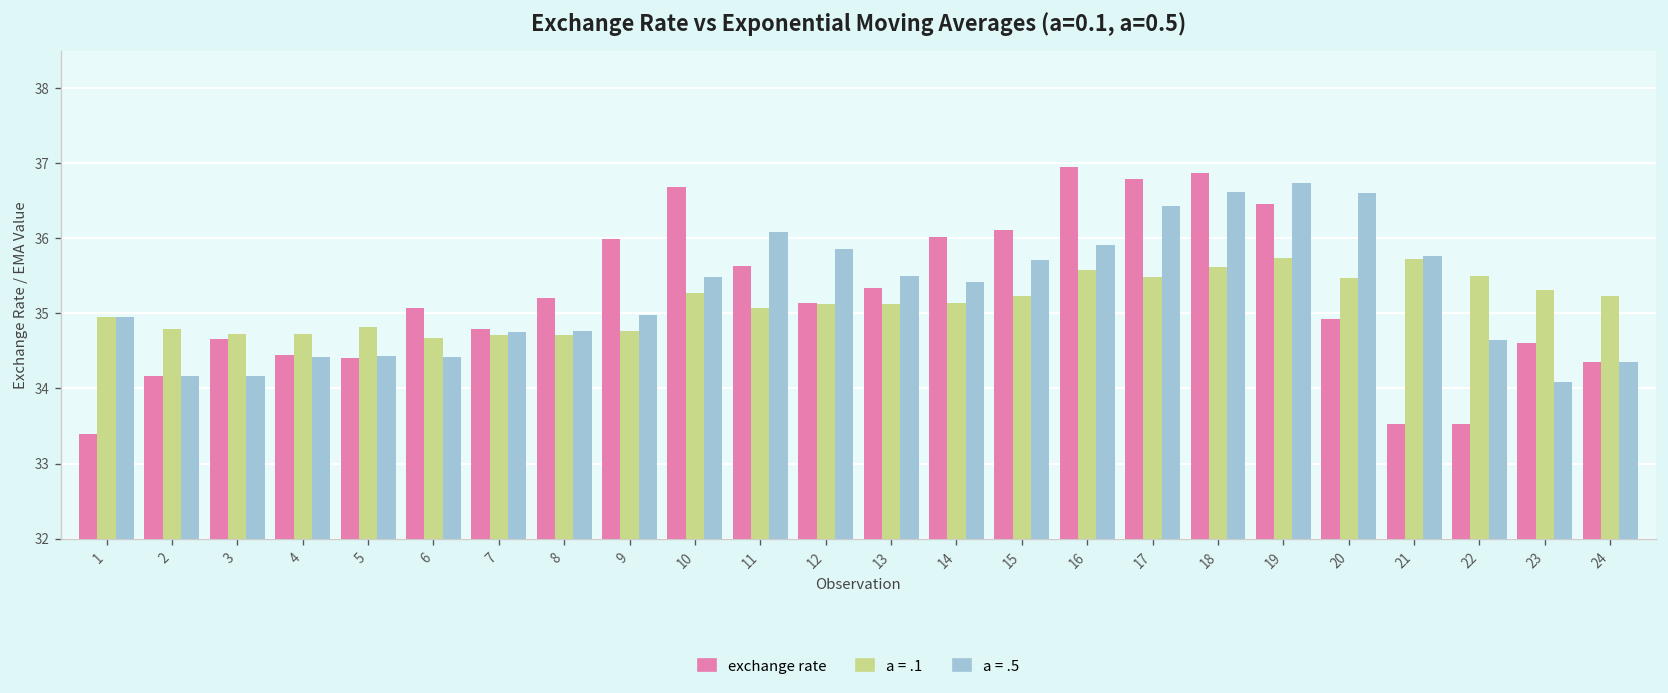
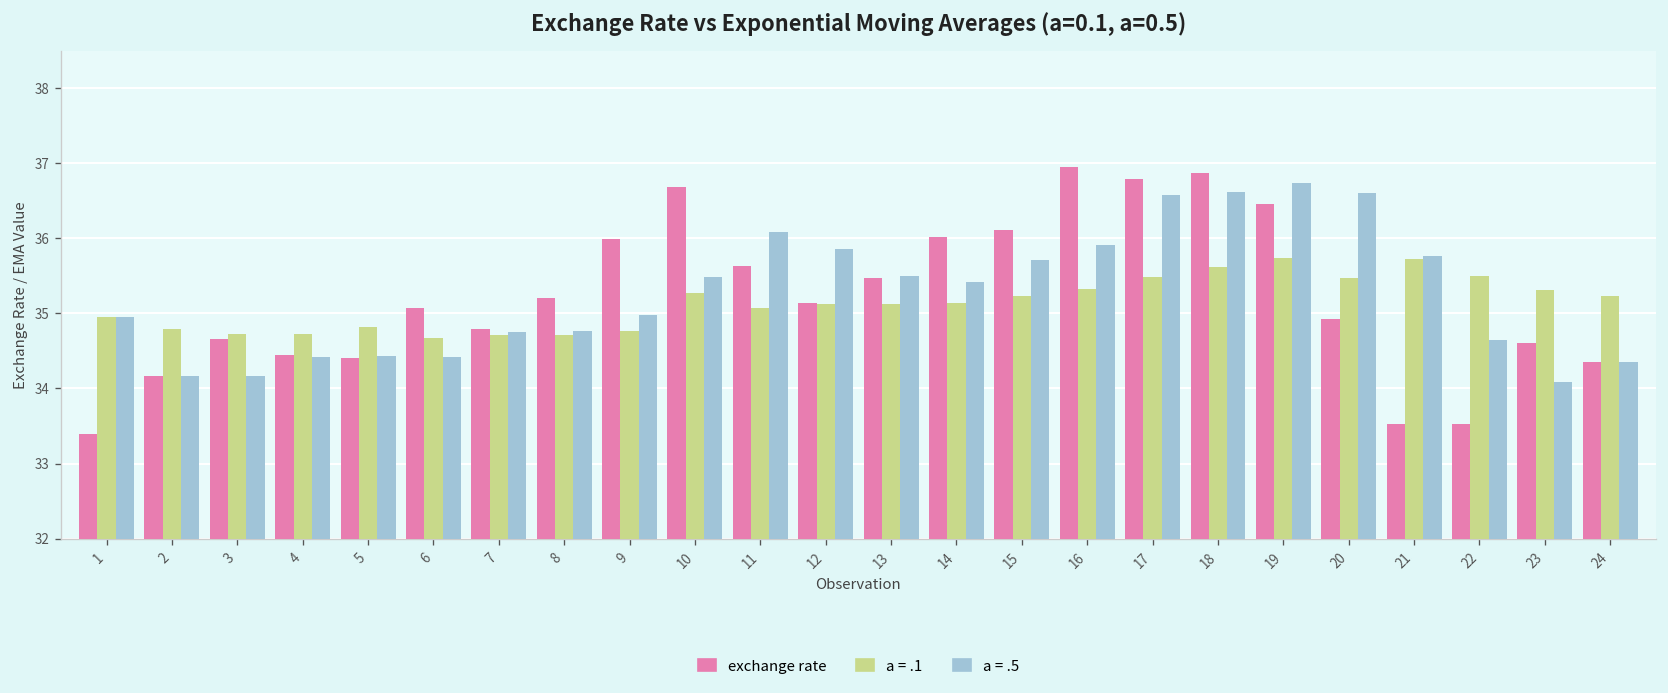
exchange rate, 13: 35.3 -> 35.5
a = .1, 16: 35.6 -> 35.3
a = .5, 17: 36.4 -> 36.6
